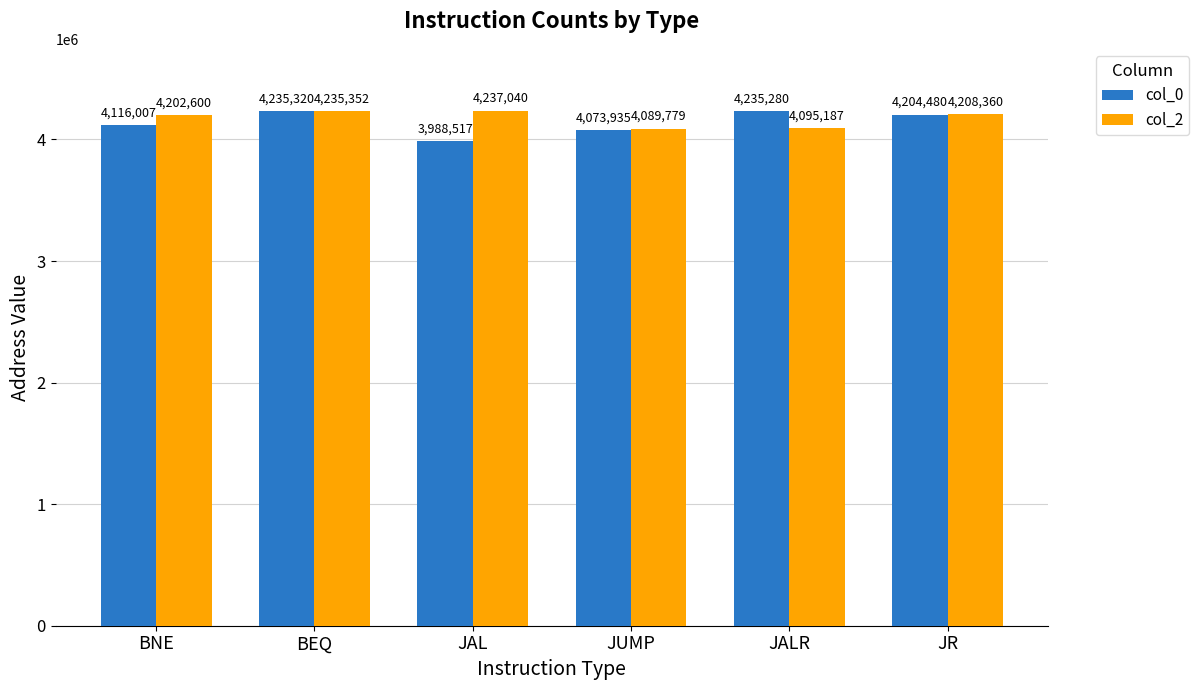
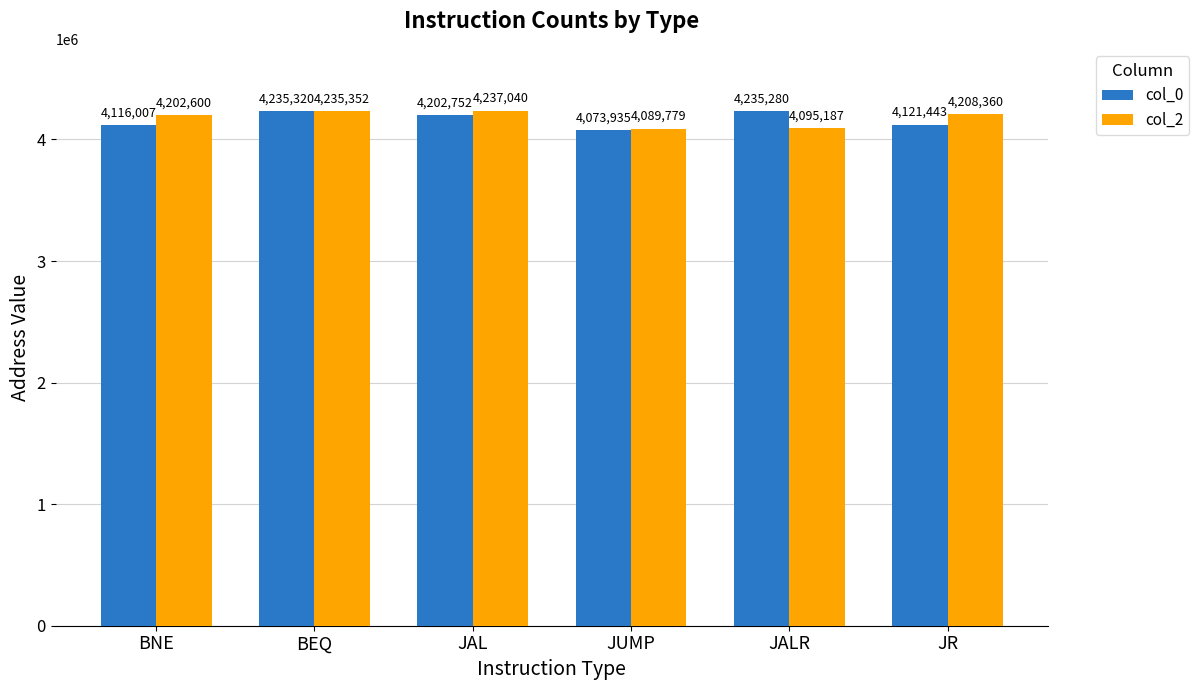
col_0, JAL: 3,988,517 -> 4,202,752
col_0, JR: 4,204,480 -> 4,121,443
